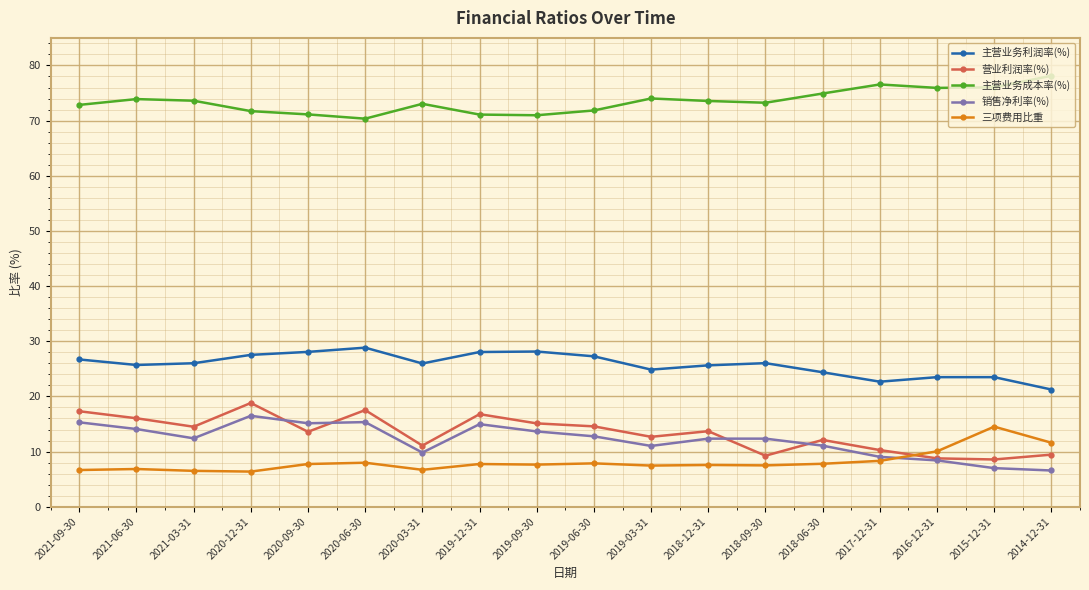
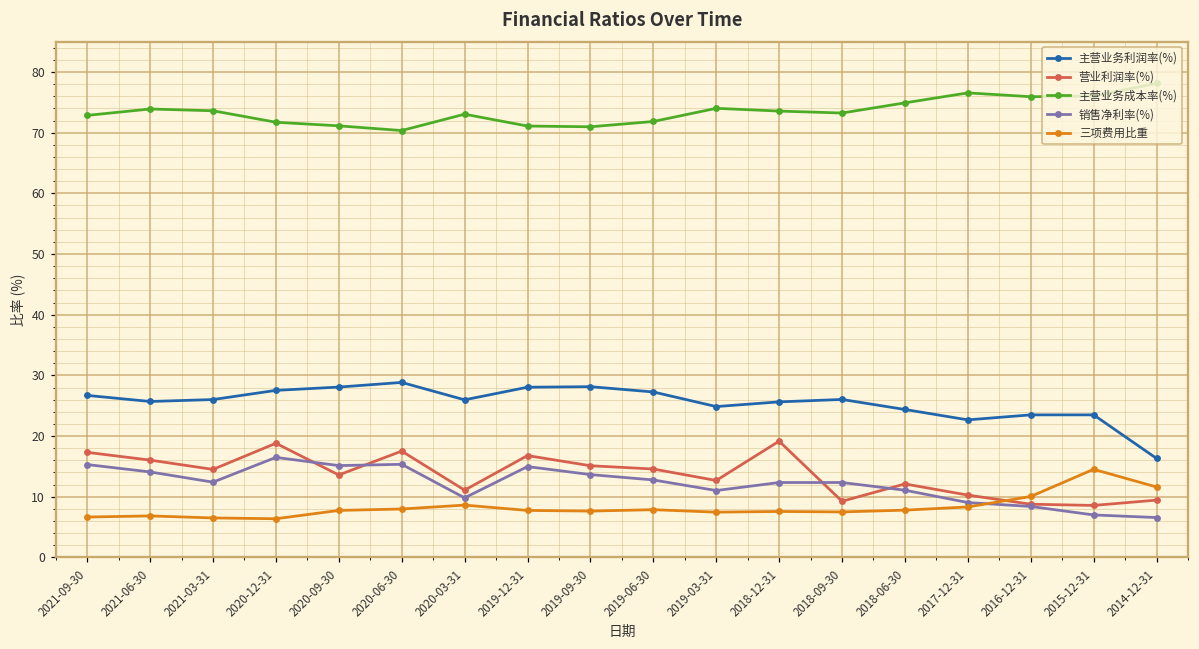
三项费用比重, 2020-03-31: 7 -> 9
营业利润率(%), 2018-12-31: 14 -> 19
主营业务利润率(%), 2014-12-31: 21 -> 16
